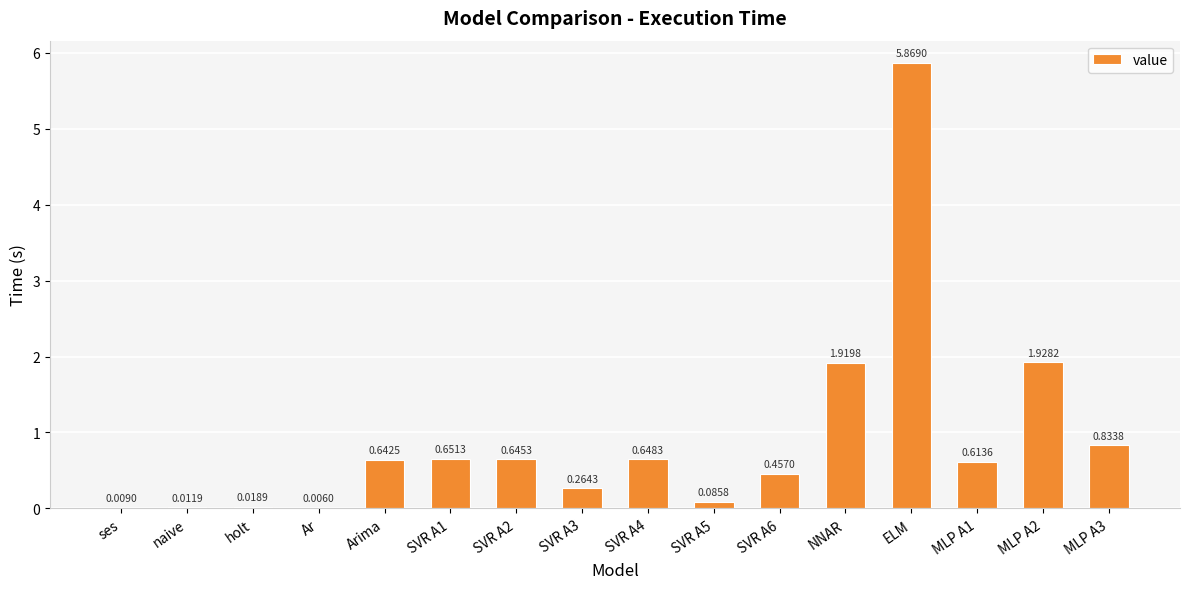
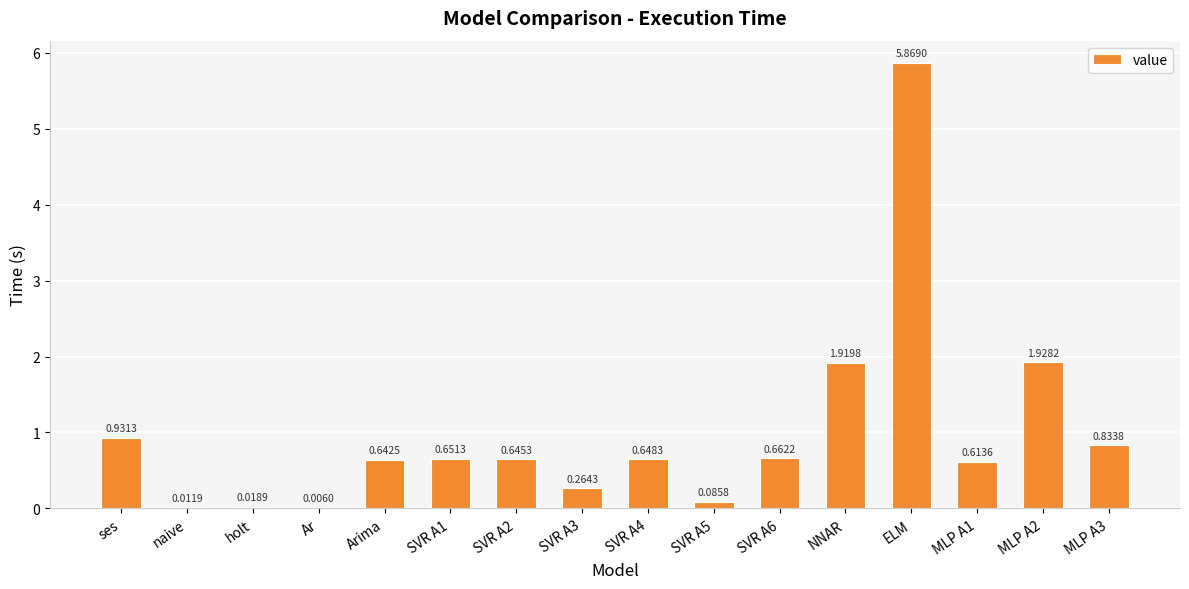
ses: 0.0090 -> 0.9313
SVR A6: 0.4570 -> 0.6622
